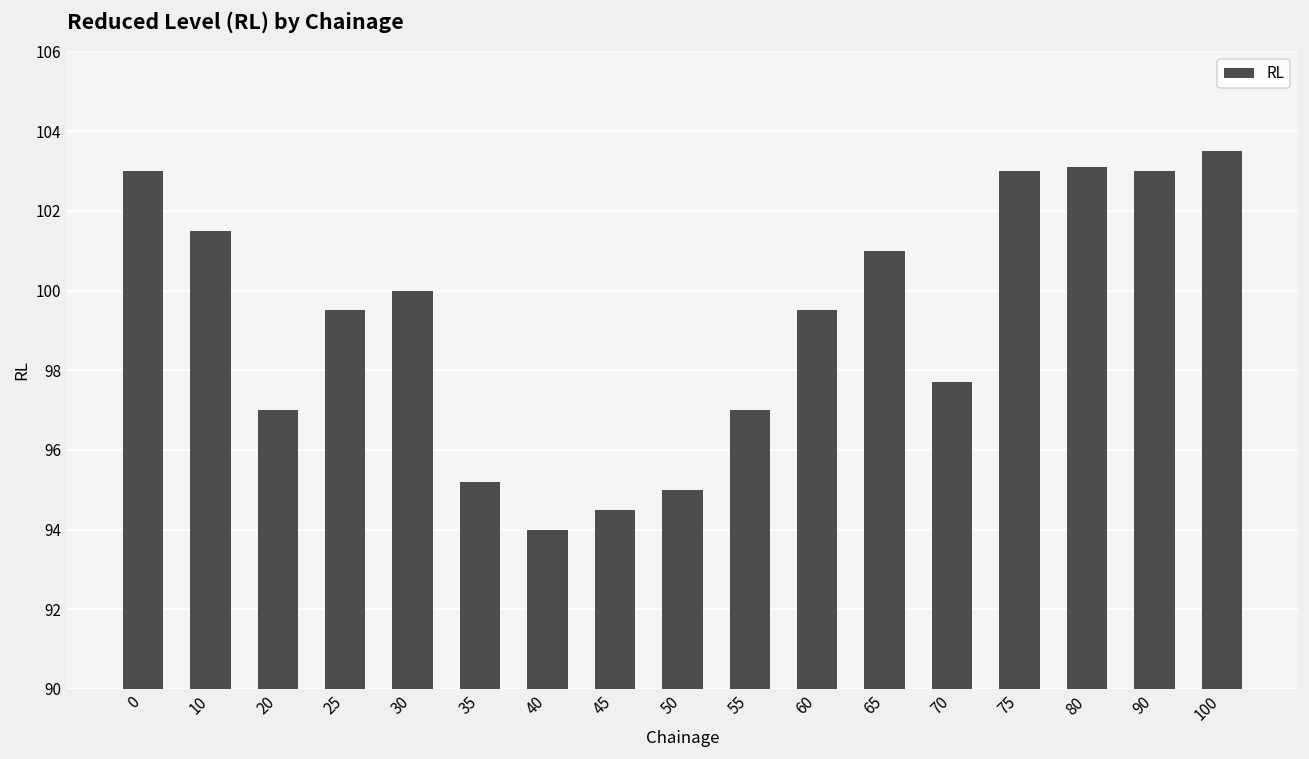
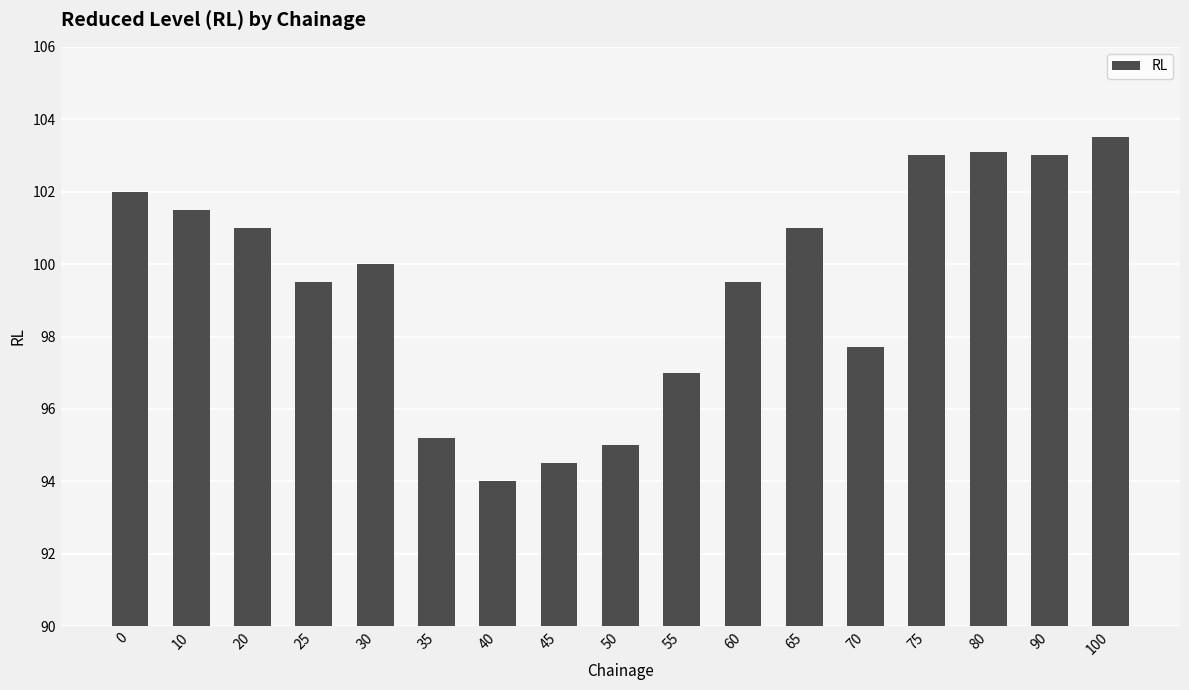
0: 103 -> 102
20: 97 -> 101
